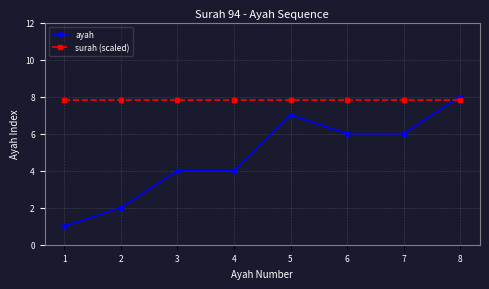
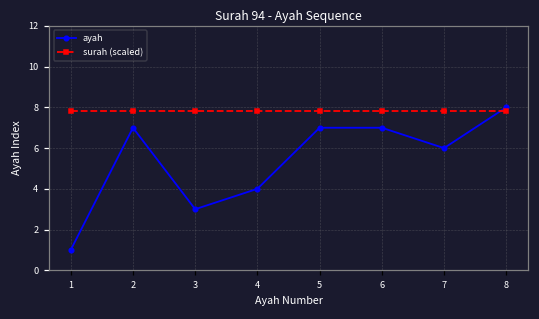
ayah, 2: 2 -> 7
ayah, 3: 4 -> 3
ayah, 6: 6 -> 7
